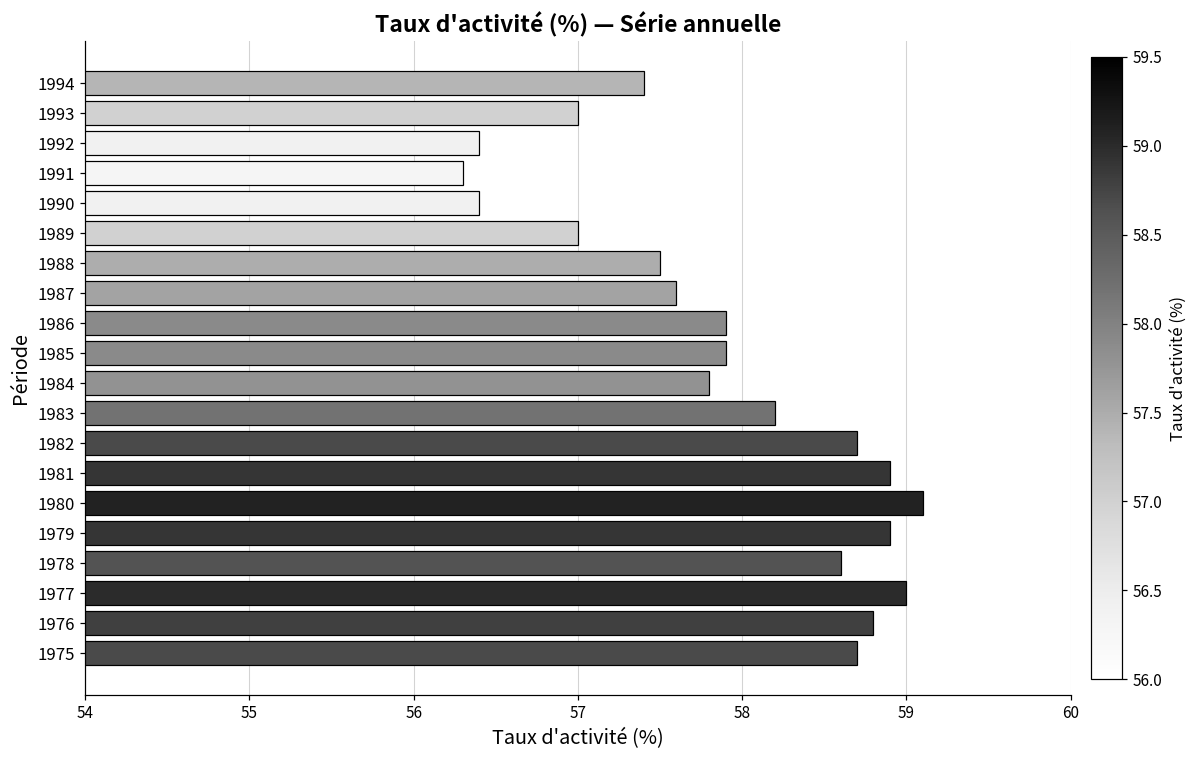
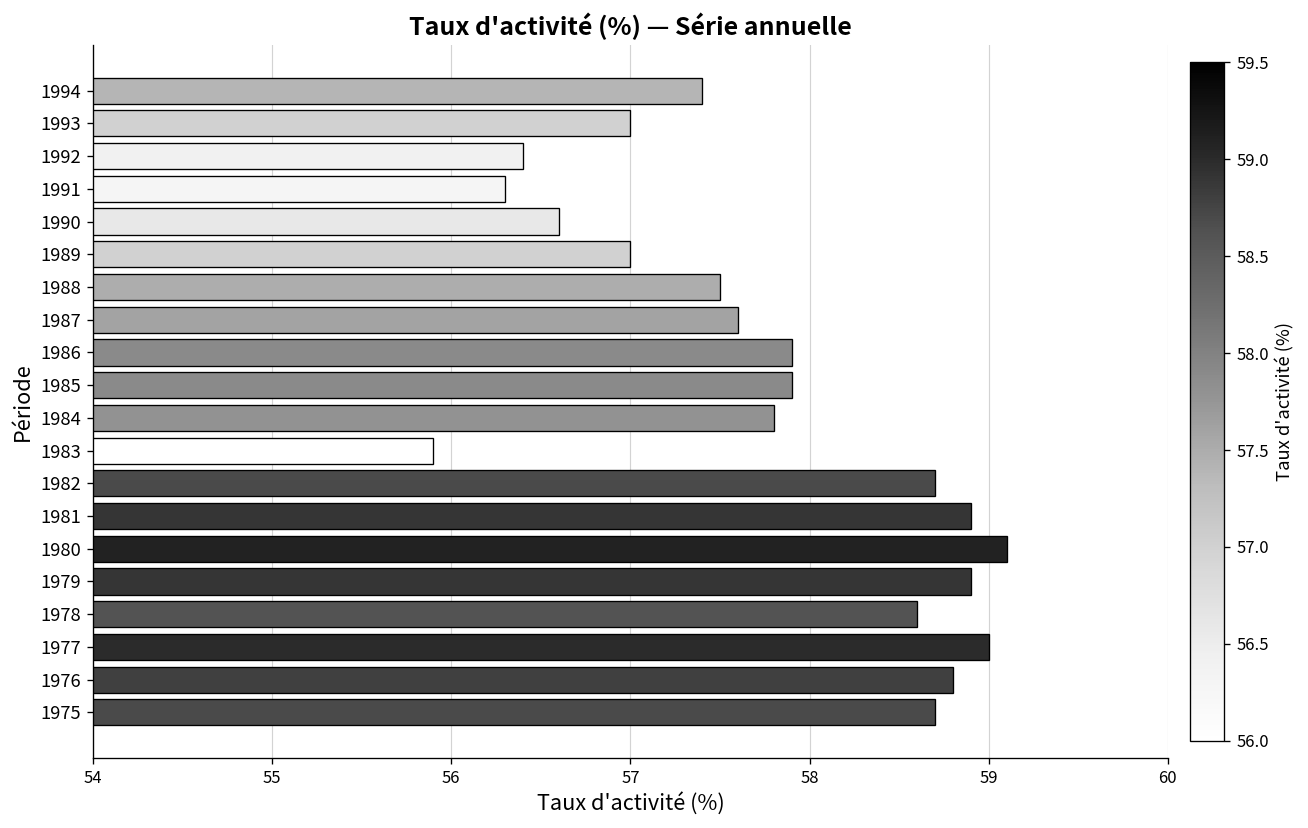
1990: 56.4 -> 56.6
1983: 58.2 -> 55.9
